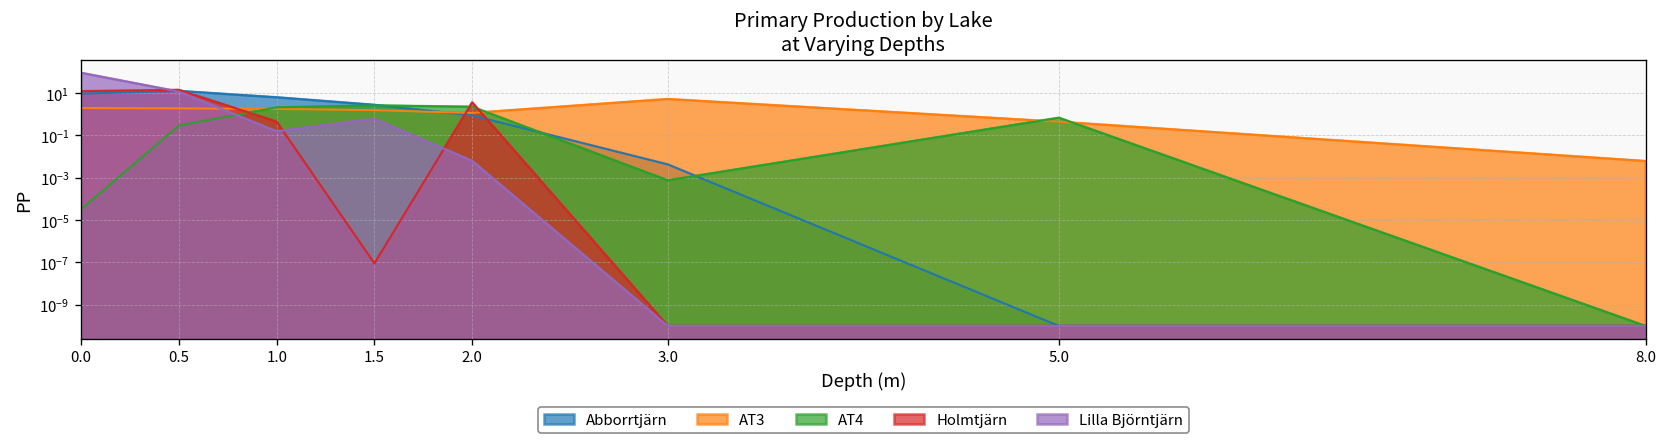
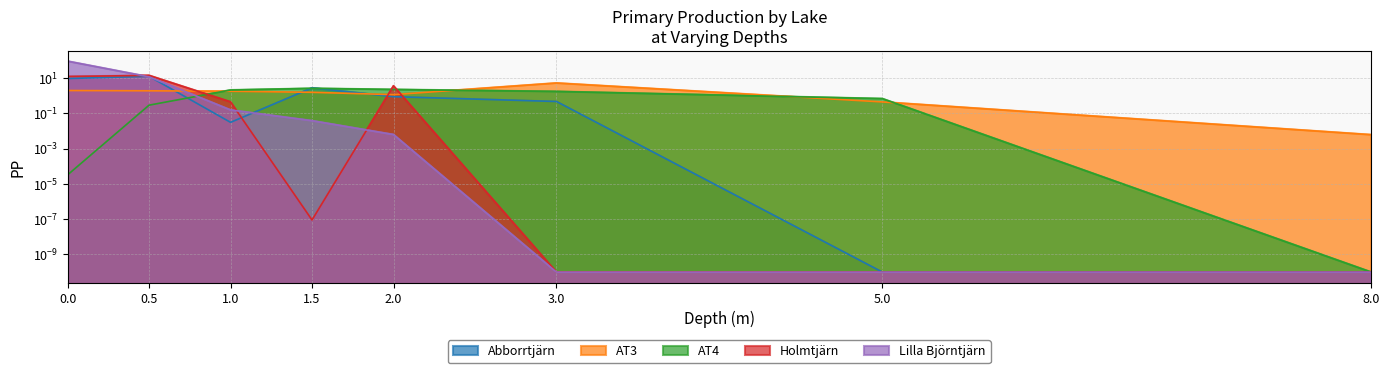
Abborrtjärn, 1.0: 6 -> 0.03
Lilla Björntjärn, 1.5: 0.6 -> 0.04
Abborrtjärn, 3.0: 0.004 -> 0.5
AT4, 3.0: 0.0007 -> 2
